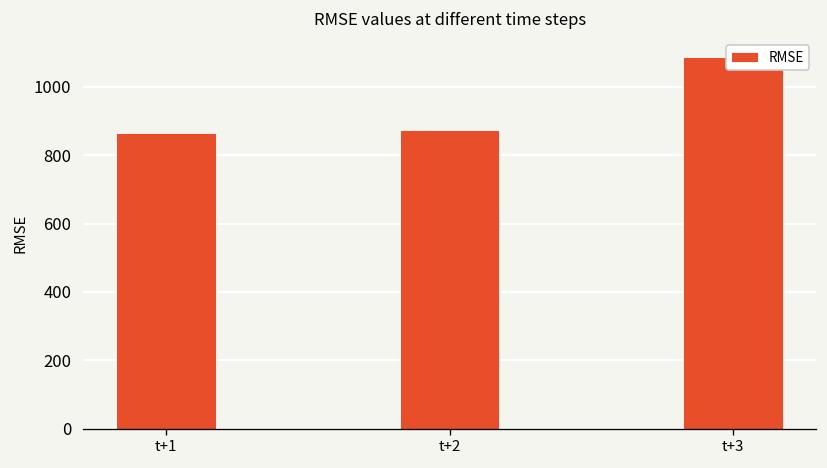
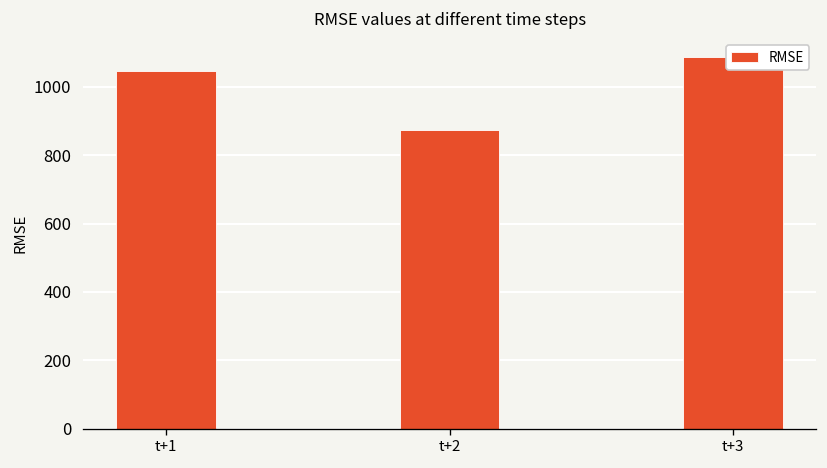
t+1: 870 -> 1050
